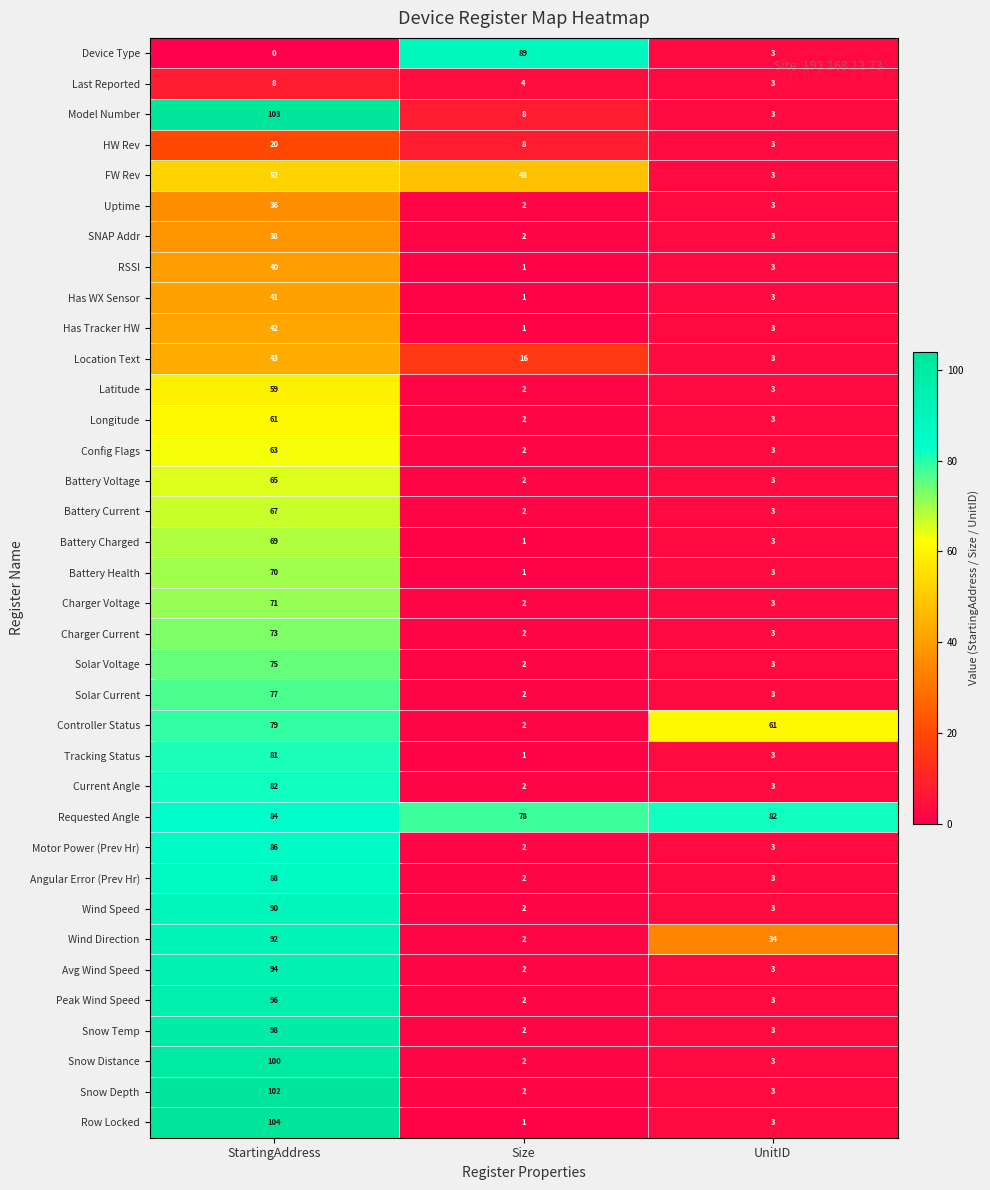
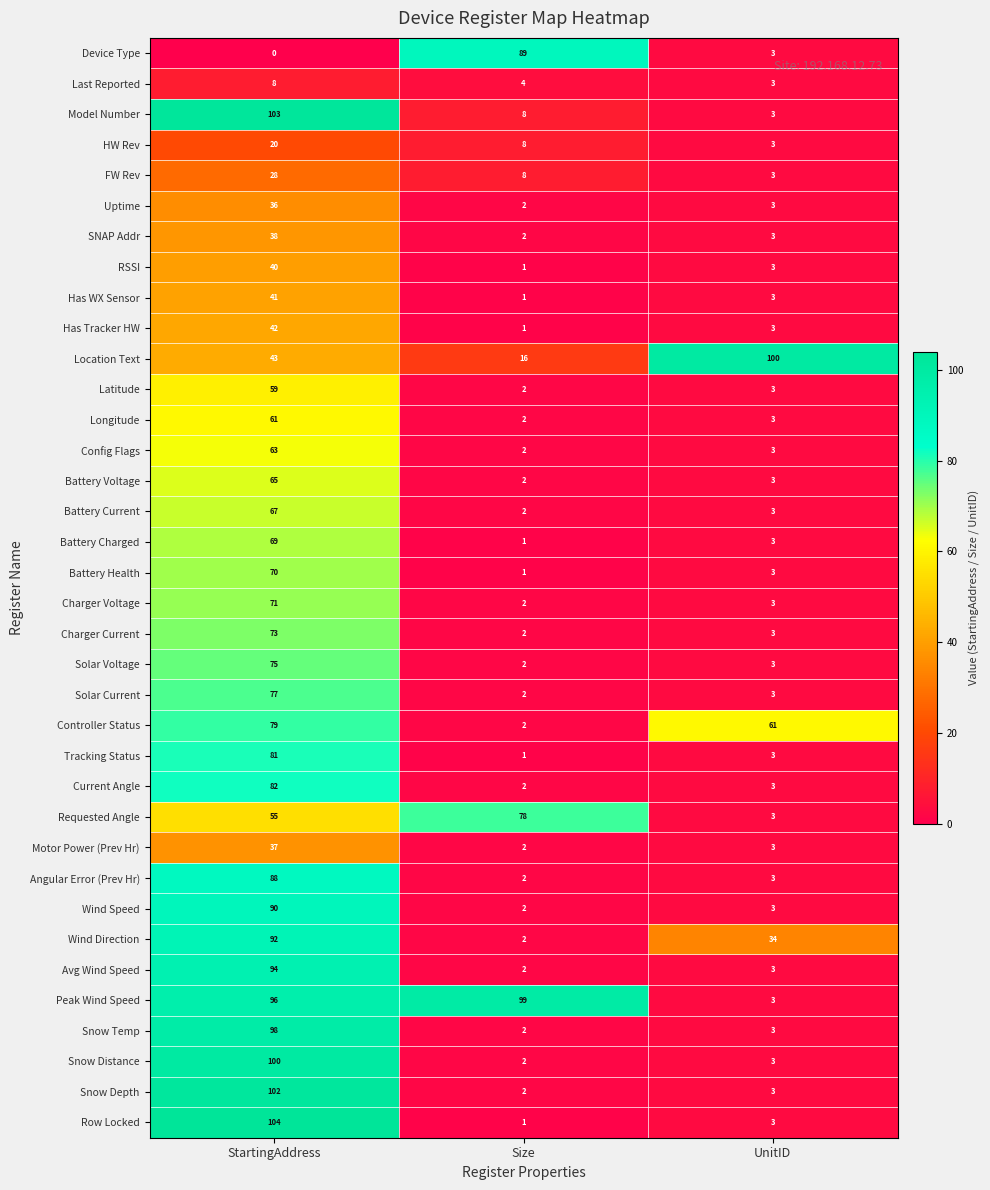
FW Rev, StartingAddress: 52 -> 28
FW Rev, Size: 48 -> 8
Location Text, UnitID: 3 -> 100
Requested Angle, StartingAddress: 84 -> 55
Requested Angle, UnitID: 82 -> 3
Motor Power (Prev Hr), StartingAddress: 86 -> 37
Peak Wind Speed, Size: 2 -> 99
